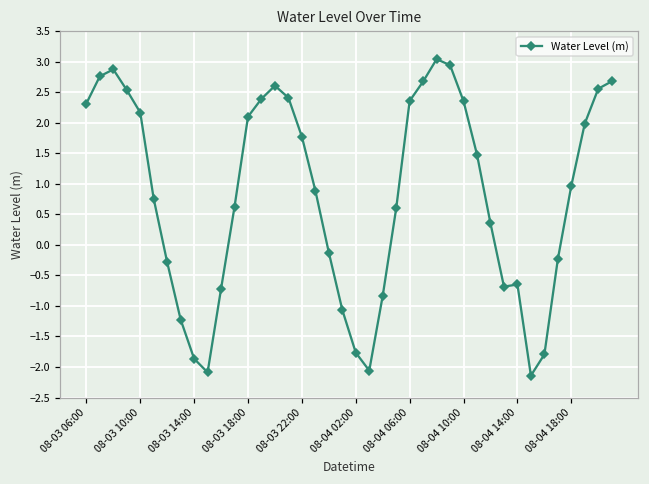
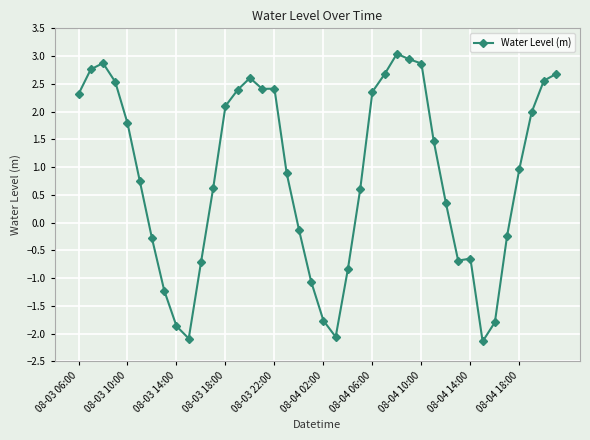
08-03 10:00: 2.2 -> 1.8
08-03 22:00: 1.8 -> 2.4
08-04 10:00: 2.4 -> 2.9
